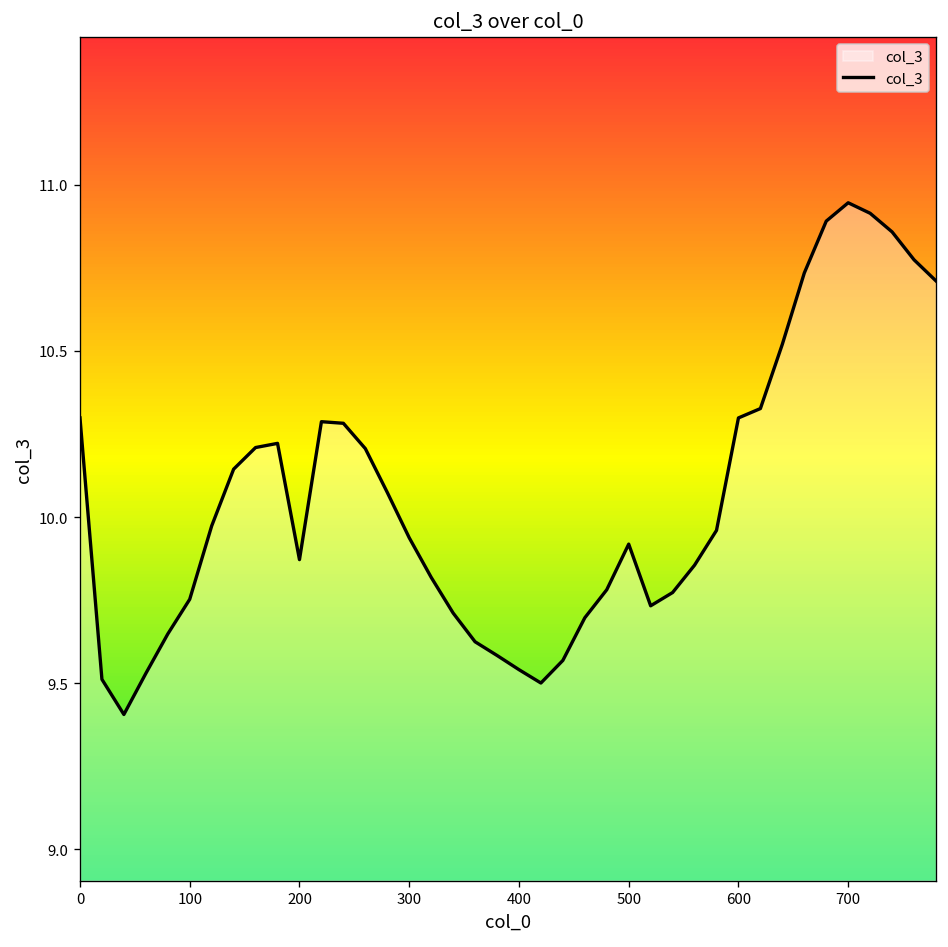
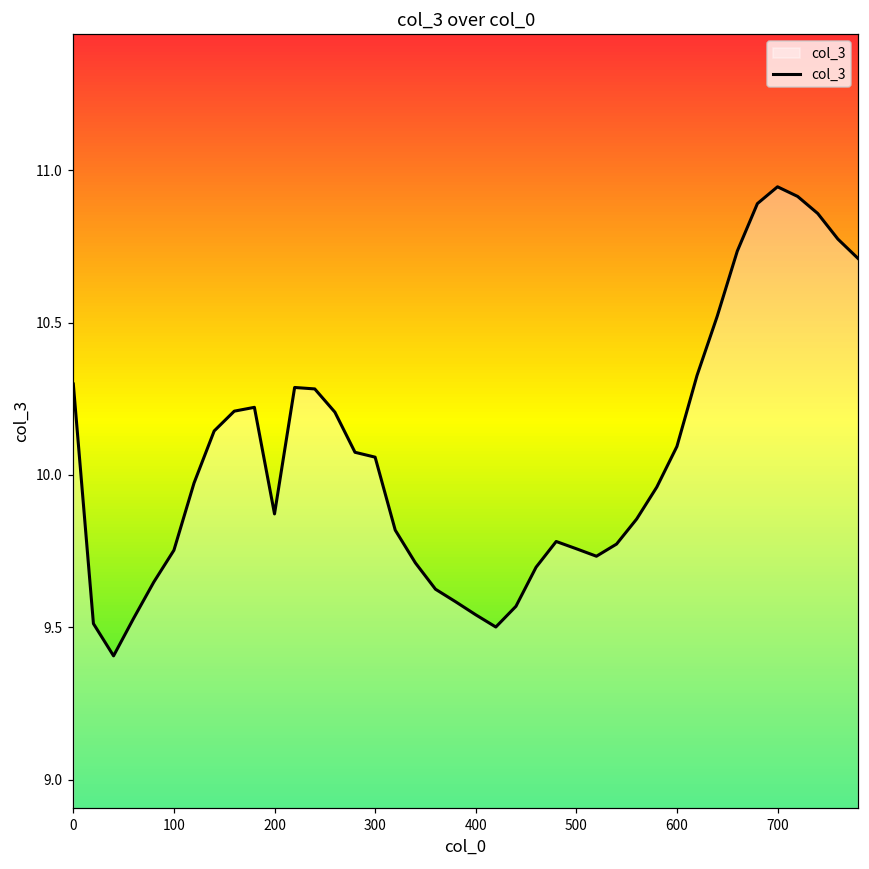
300: 9.94 -> 10.06
500: 9.92 -> 9.76
600: 10.30 -> 10.09
